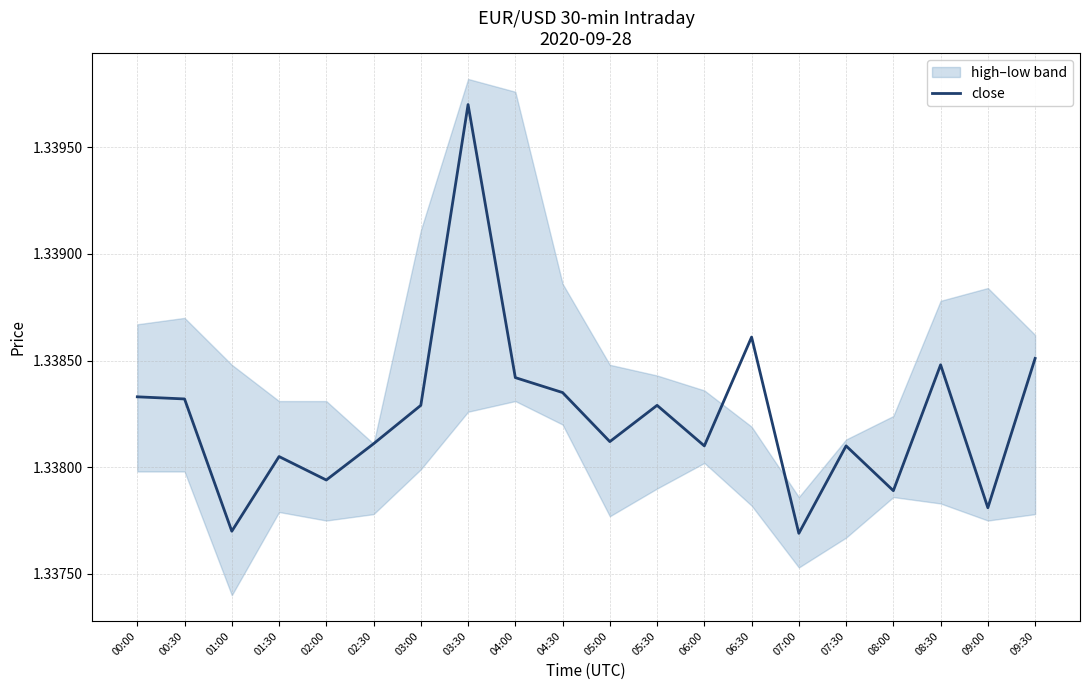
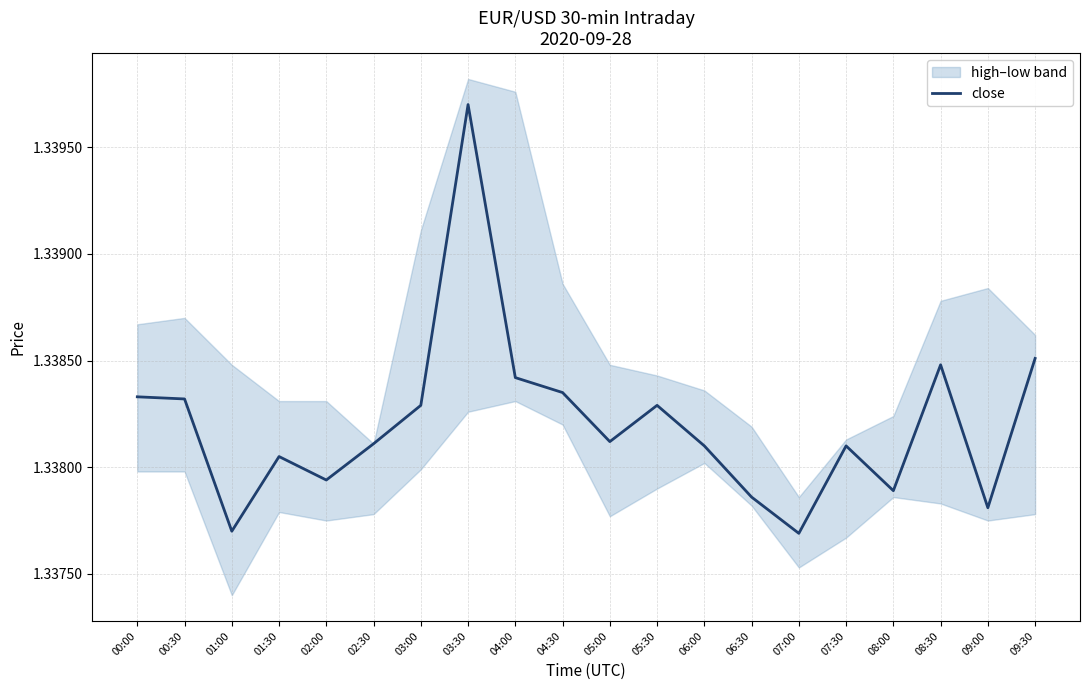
close, 06:30: 1.33861 -> 1.33786
